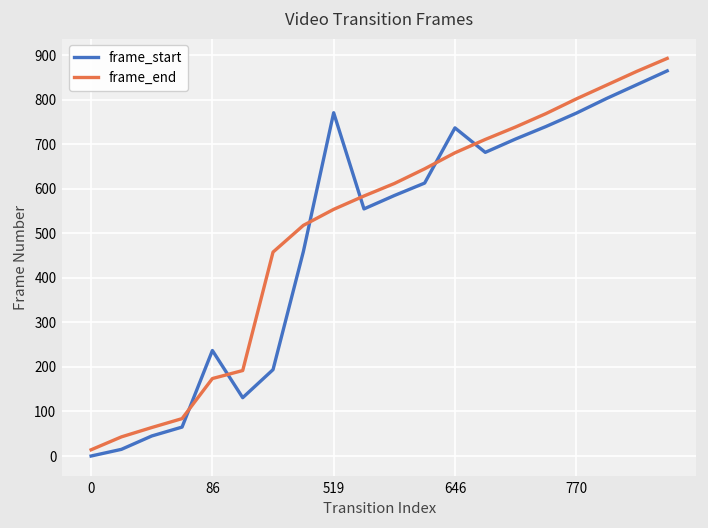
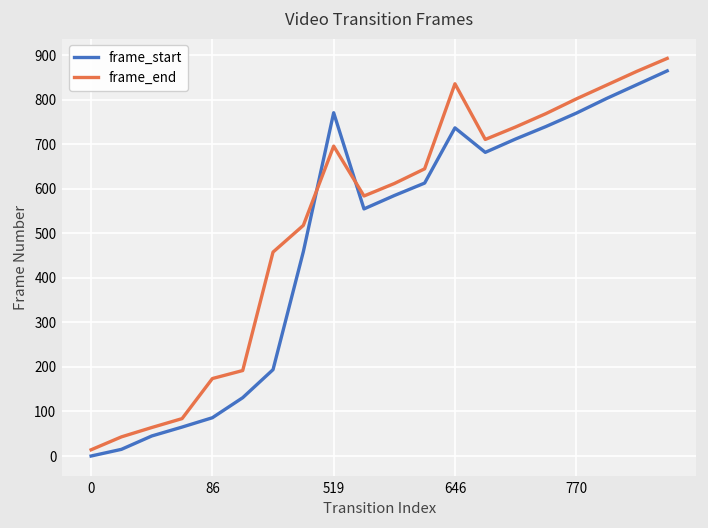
frame_start, 86: 240 -> 90
frame_end, 519: 550 -> 700
frame_end, 646: 680 -> 840
